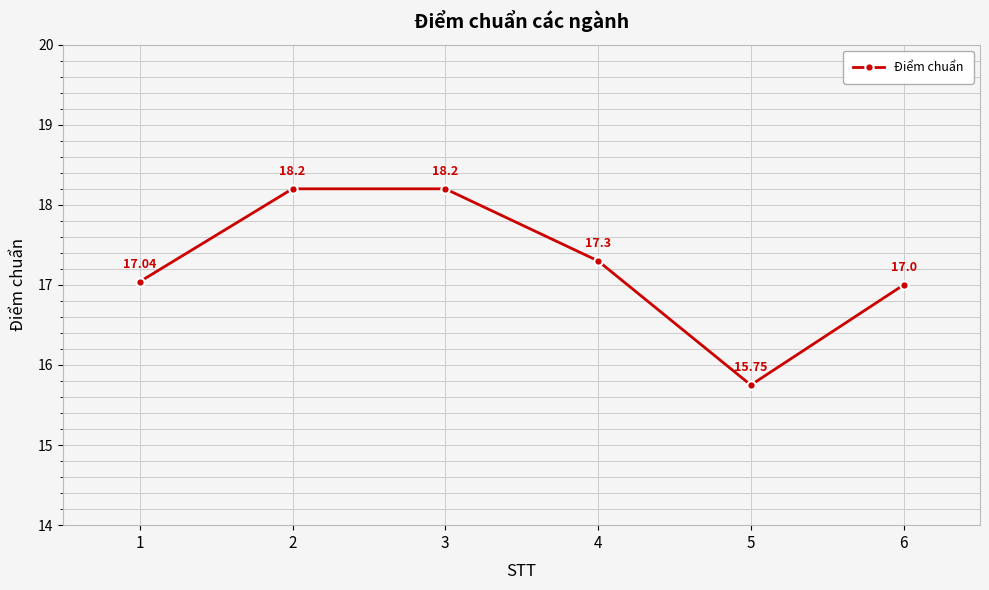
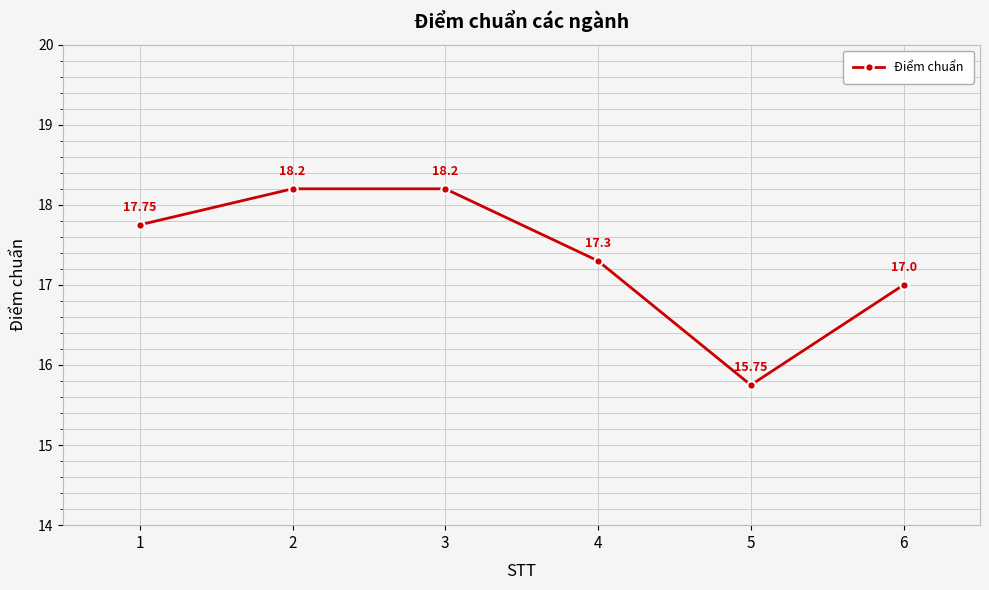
1: 17.04 -> 17.75
